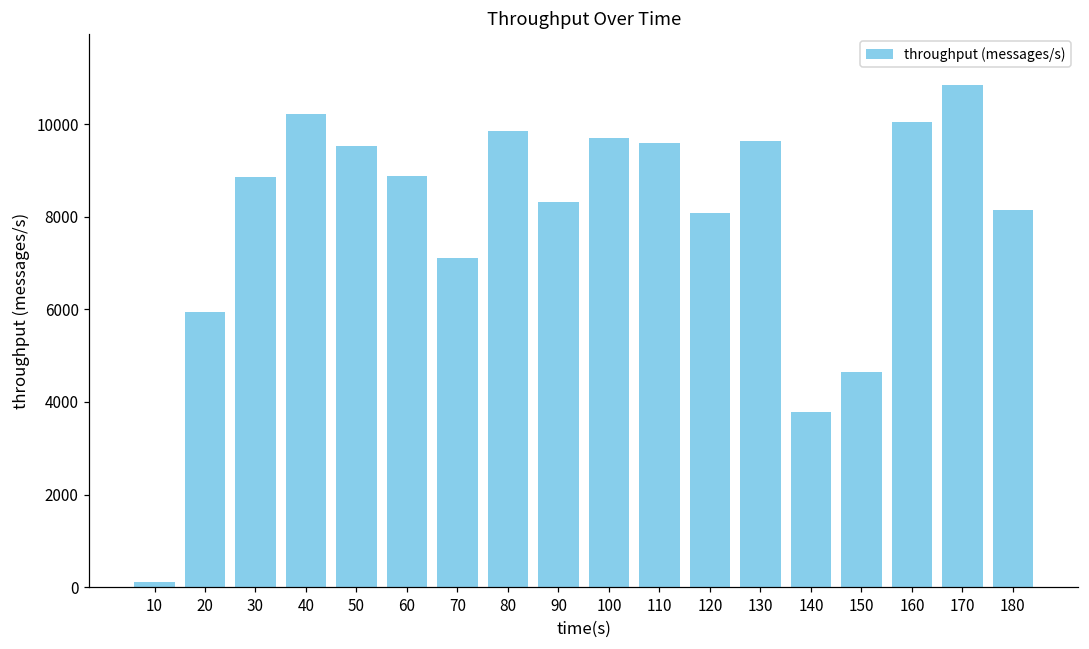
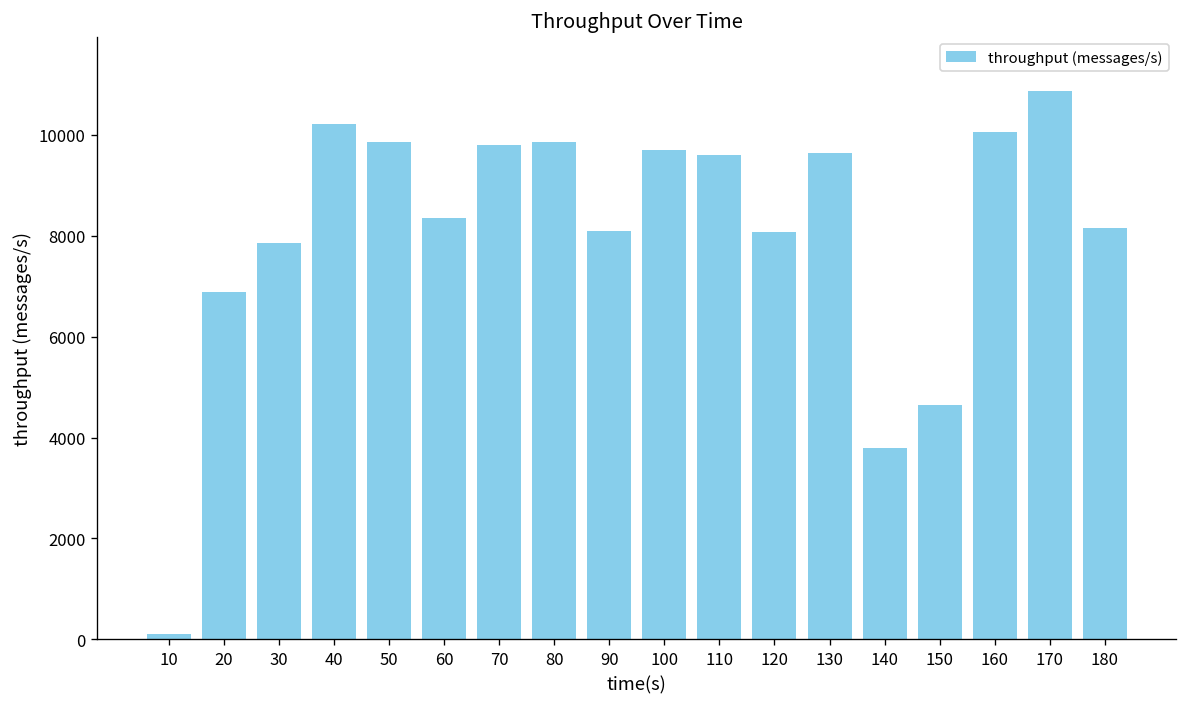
20: 5900 -> 6900
30: 8900 -> 7800
50: 9500 -> 9900
60: 8900 -> 8300
70: 7100 -> 9800
90: 8300 -> 8100
